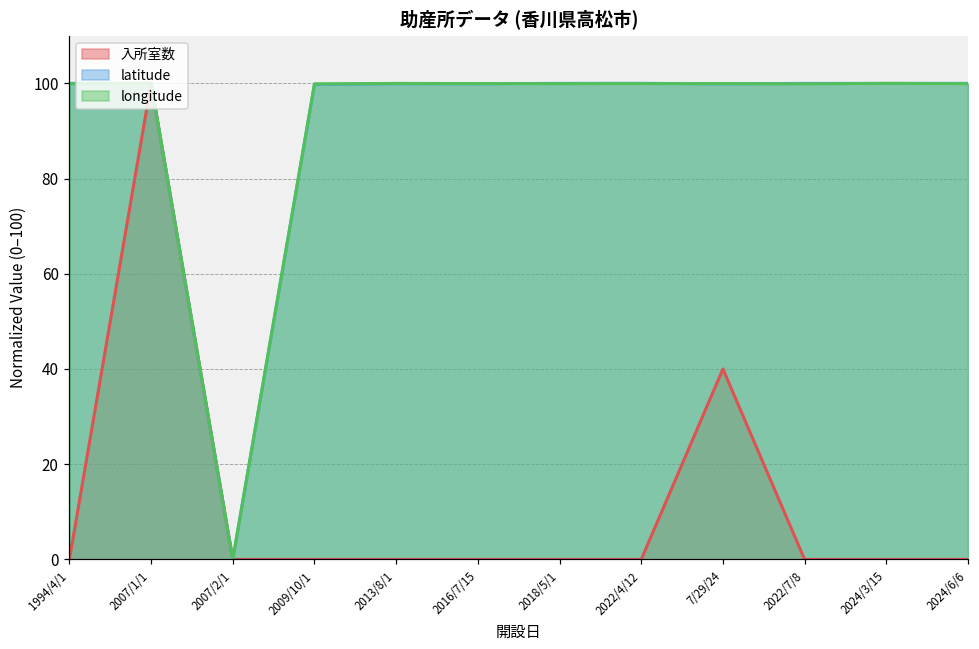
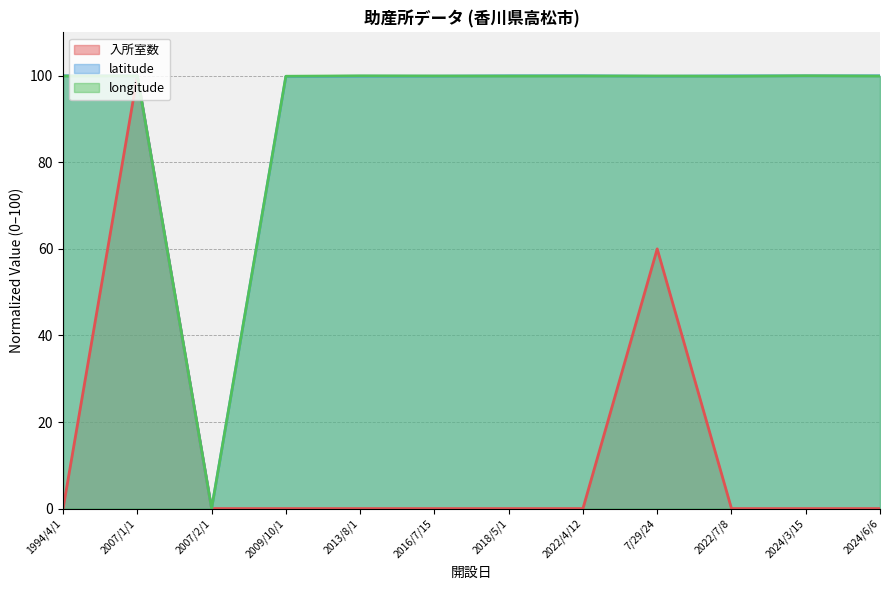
入所室数, 7/29/24: 40 -> 60
